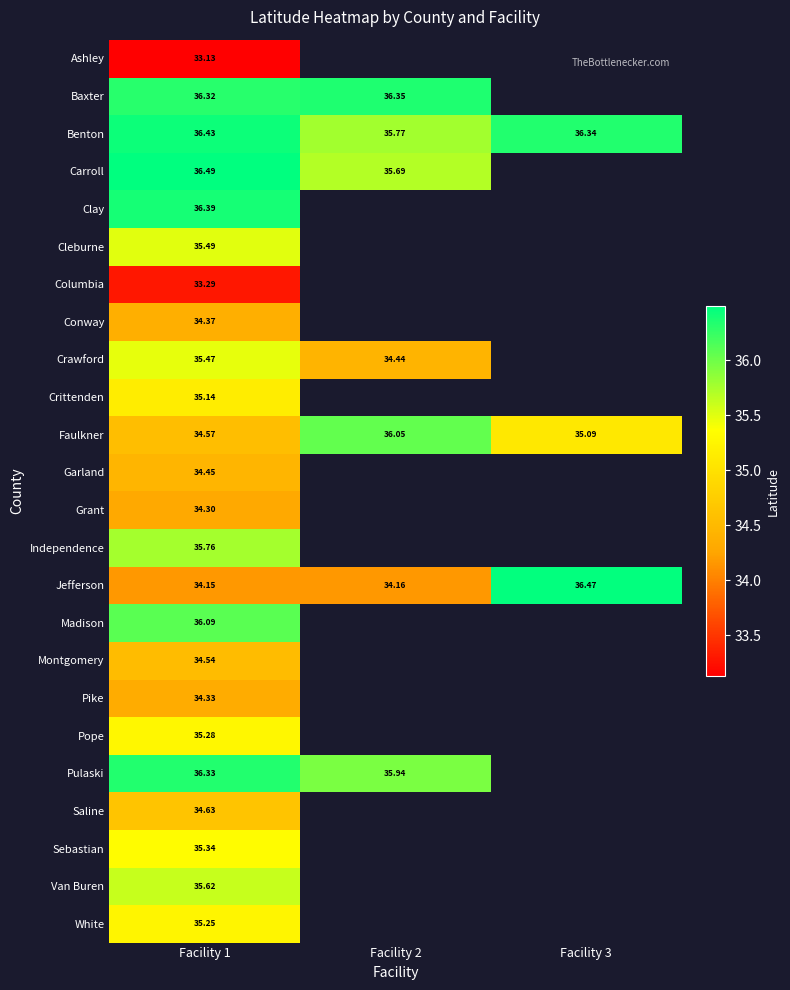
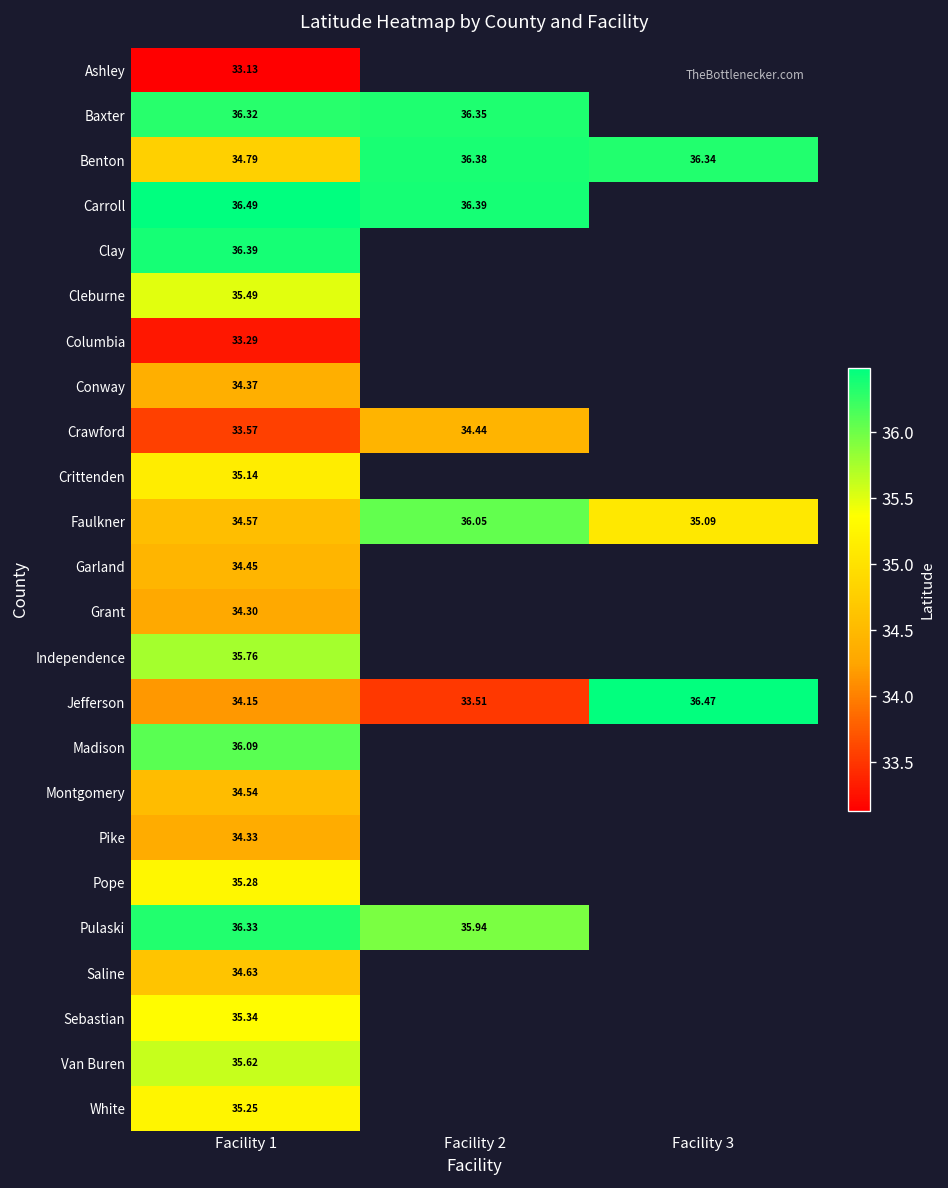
Benton, Facility 1: 36.43 -> 34.79
Benton, Facility 2: 35.77 -> 36.38
Carroll, Facility 2: 35.69 -> 36.39
Crawford, Facility 1: 35.47 -> 33.57
Jefferson, Facility 2: 34.16 -> 33.51
